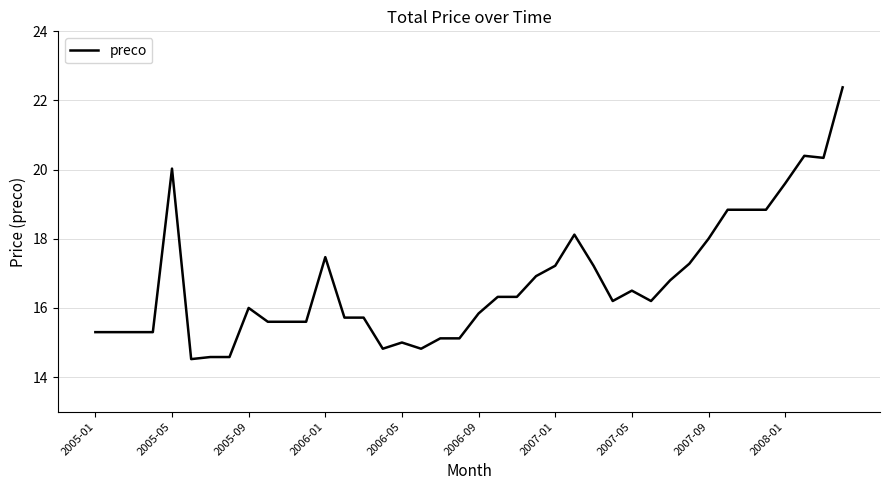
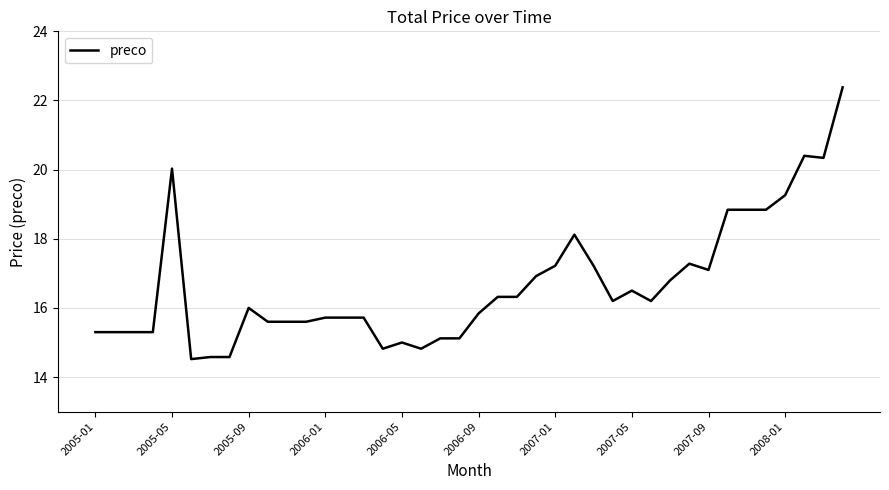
2006-01: 17.5 -> 15.7
2007-09: 18.0 -> 17.1
2008-01: 19.6 -> 19.3
